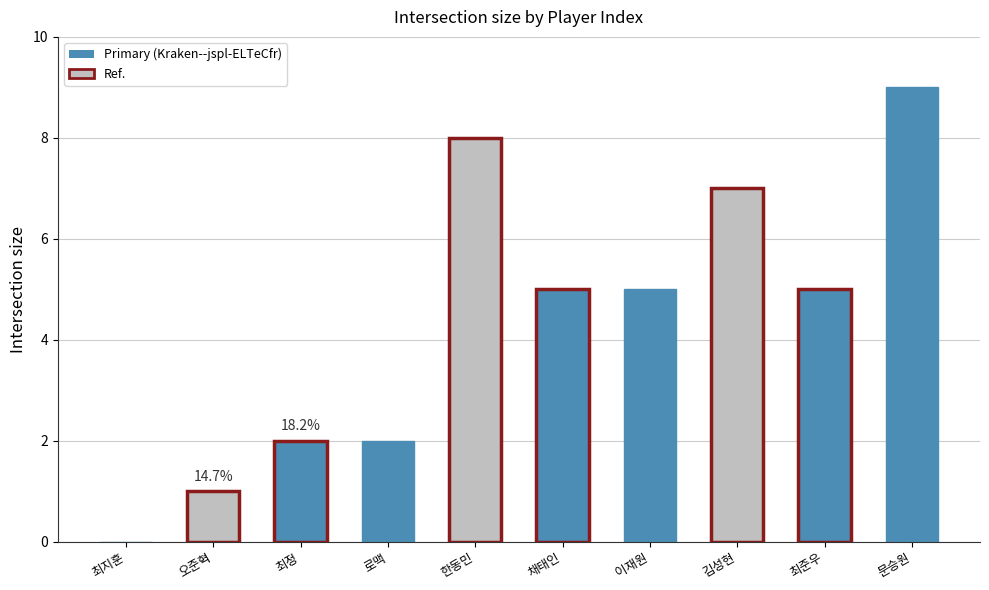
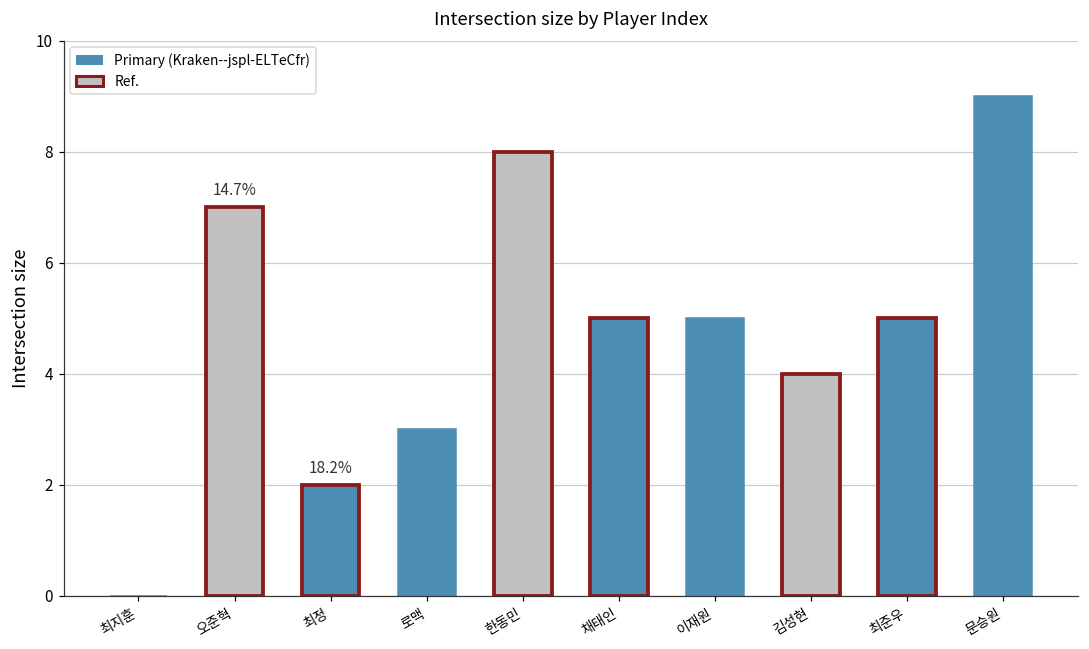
오준혁: 1 -> 7
로맥: 2 -> 3
김성현: 7 -> 4
